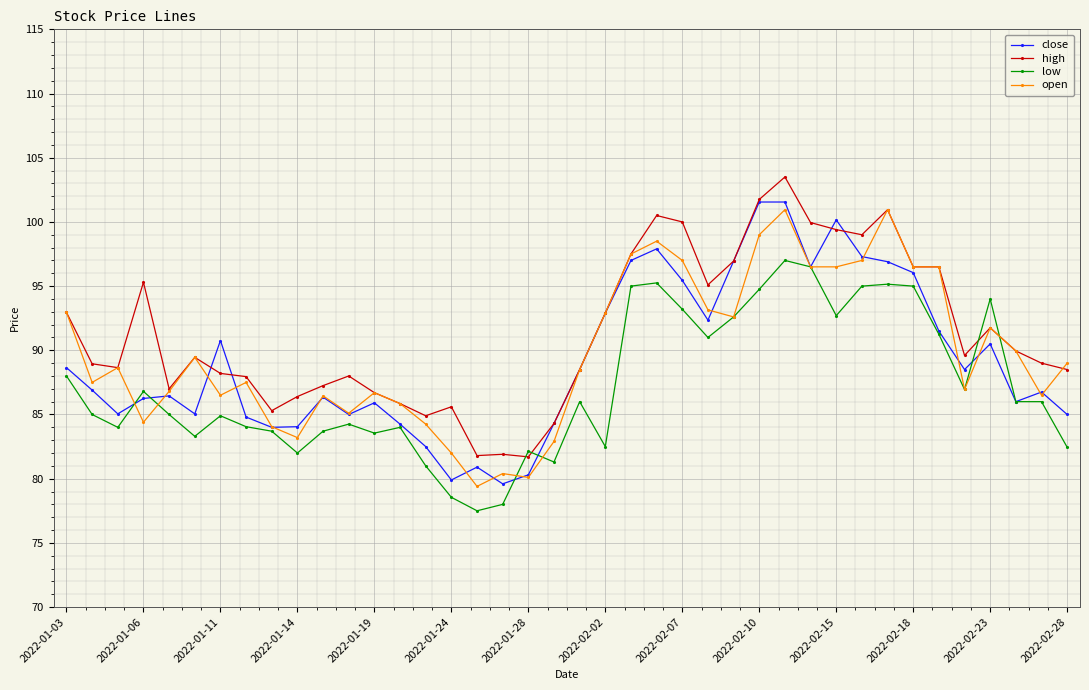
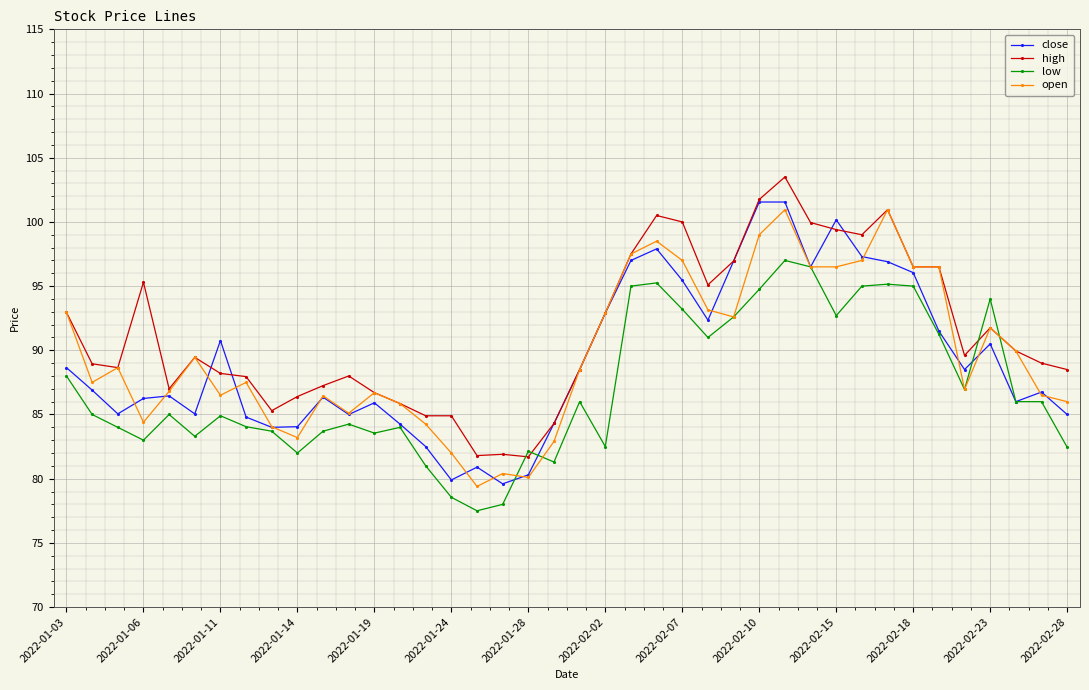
low, 2022-01-06: 86.8 -> 83.0
high, 2022-01-24: 85.6 -> 84.9
open, 2022-02-28: 89 -> 86
